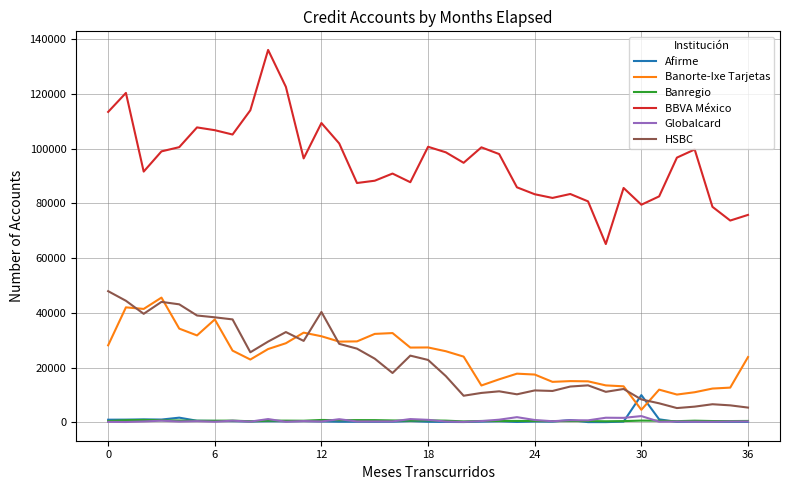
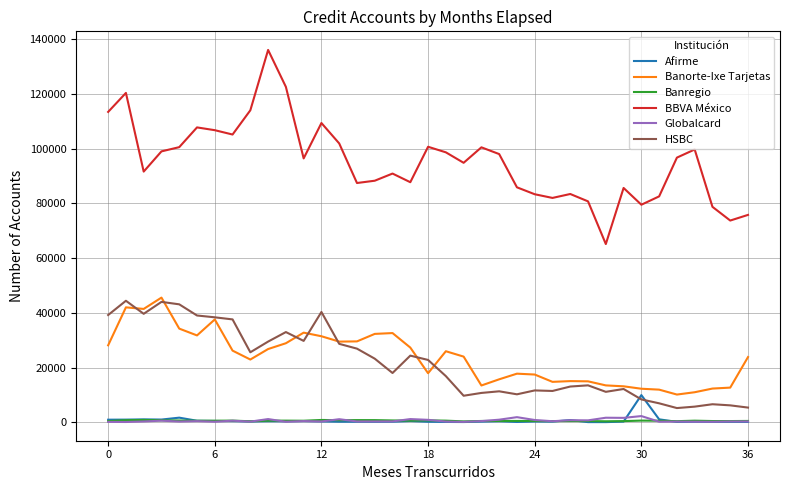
HSBC, 0: 48000 -> 39000
Banorte-Ixe Tarjetas, 18: 27000 -> 18000
Banorte-Ixe Tarjetas, 30: 5000 -> 12000
